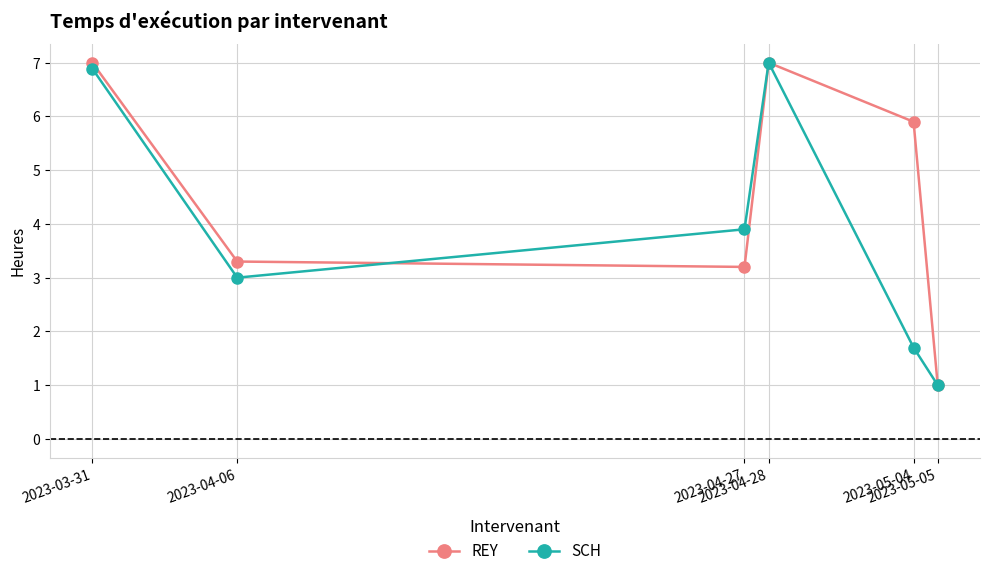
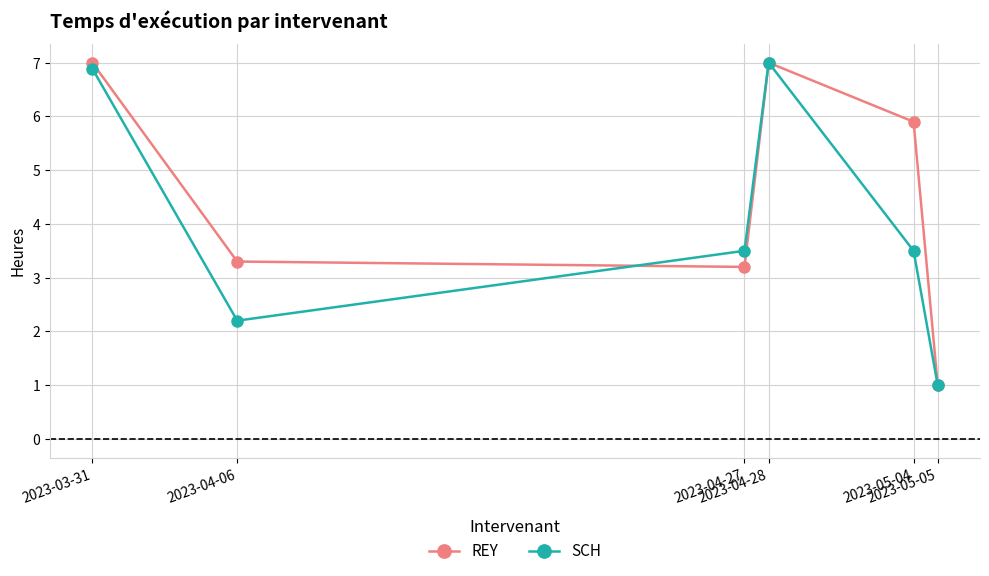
SCH, 2023-04-06: 3.0 -> 2.2
SCH, 2023-04-27: 3.9 -> 3.5
SCH, 2023-05-04: 1.7 -> 3.5
